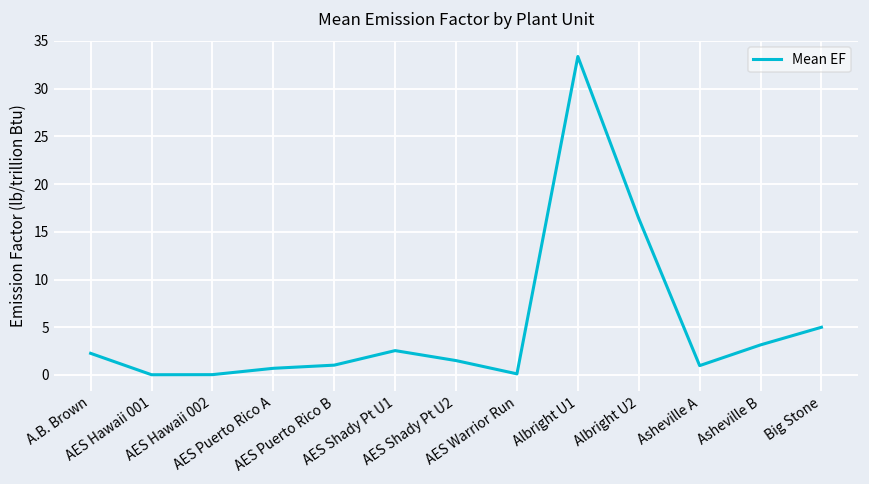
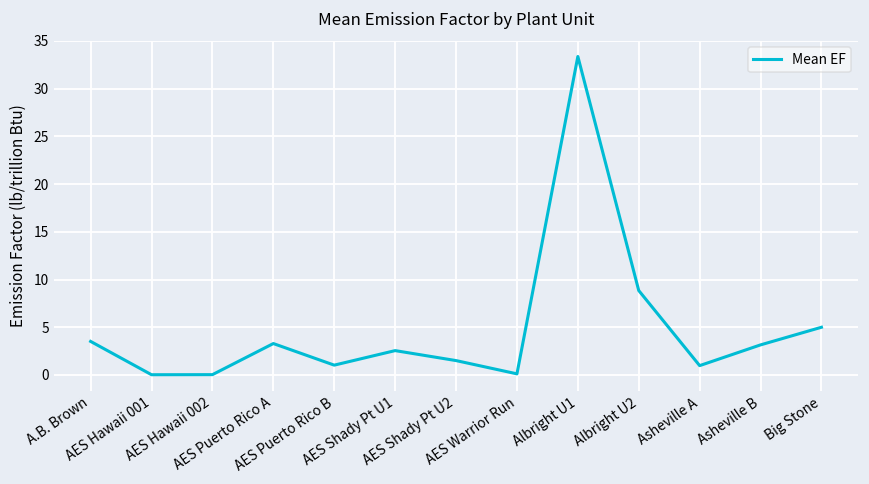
A.B. Brown: 2 -> 4
AES Puerto Rico A: 1 -> 3
Albright U2: 16 -> 9
